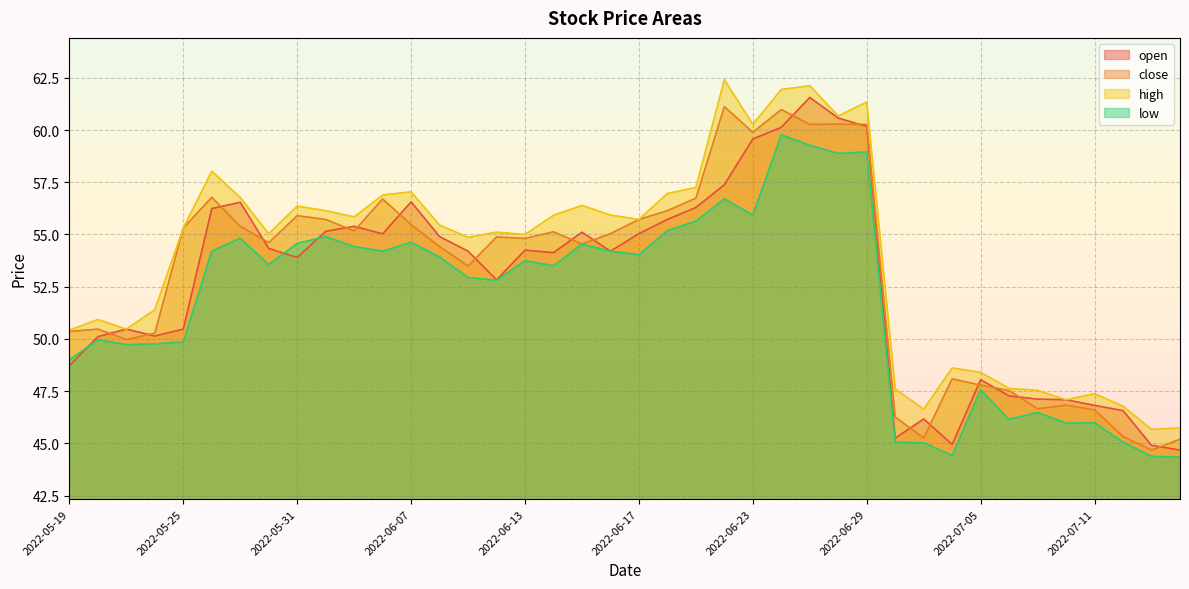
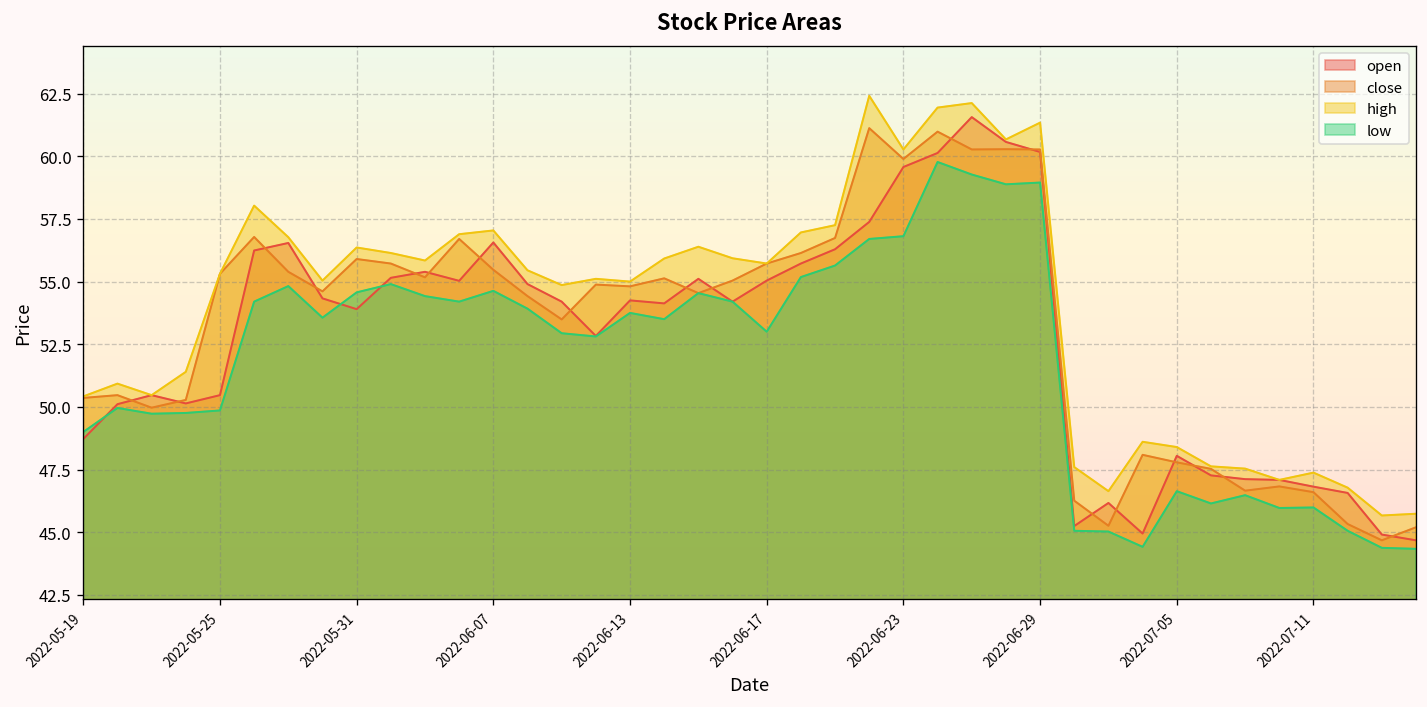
low, 2022-06-17: 54.0 -> 53.0
low, 2022-06-23: 55.9 -> 56.8
low, 2022-07-05: 47.6 -> 46.6
